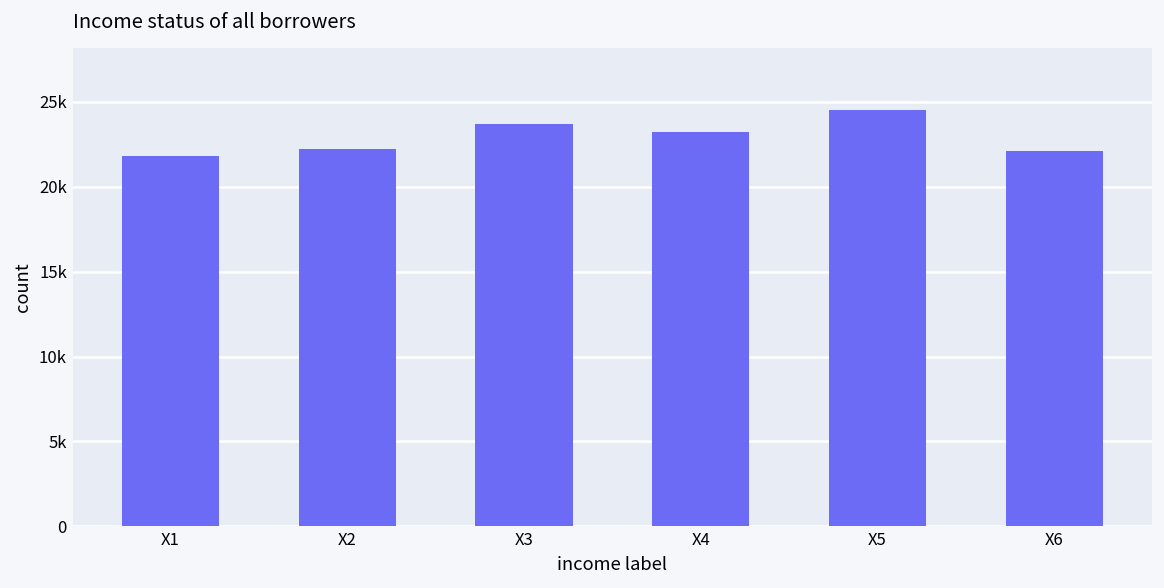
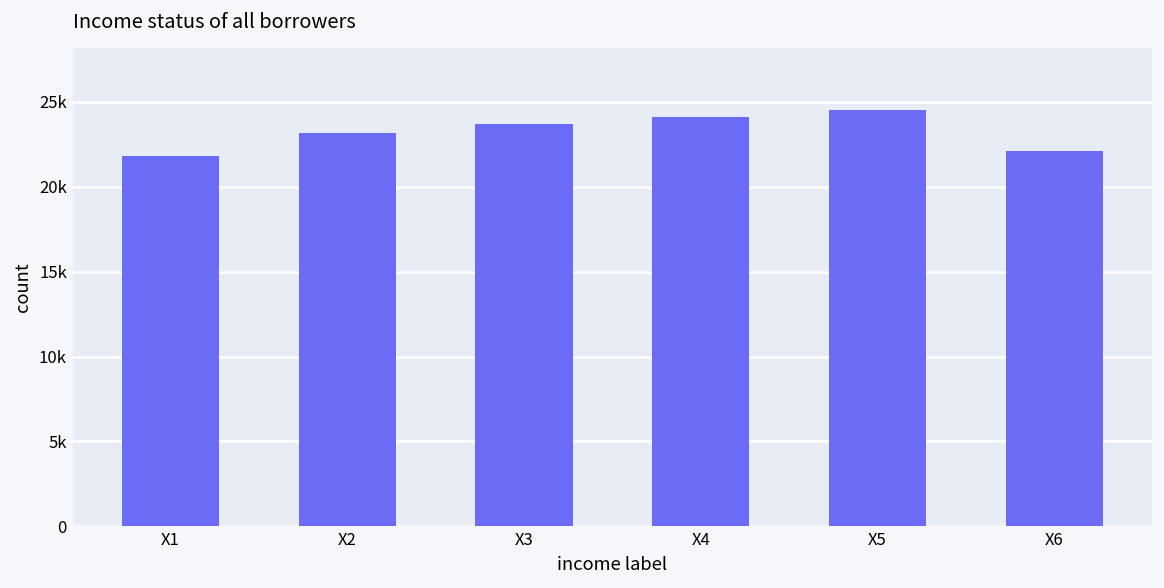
X2: 22300 -> 23200
X4: 23200 -> 24100
